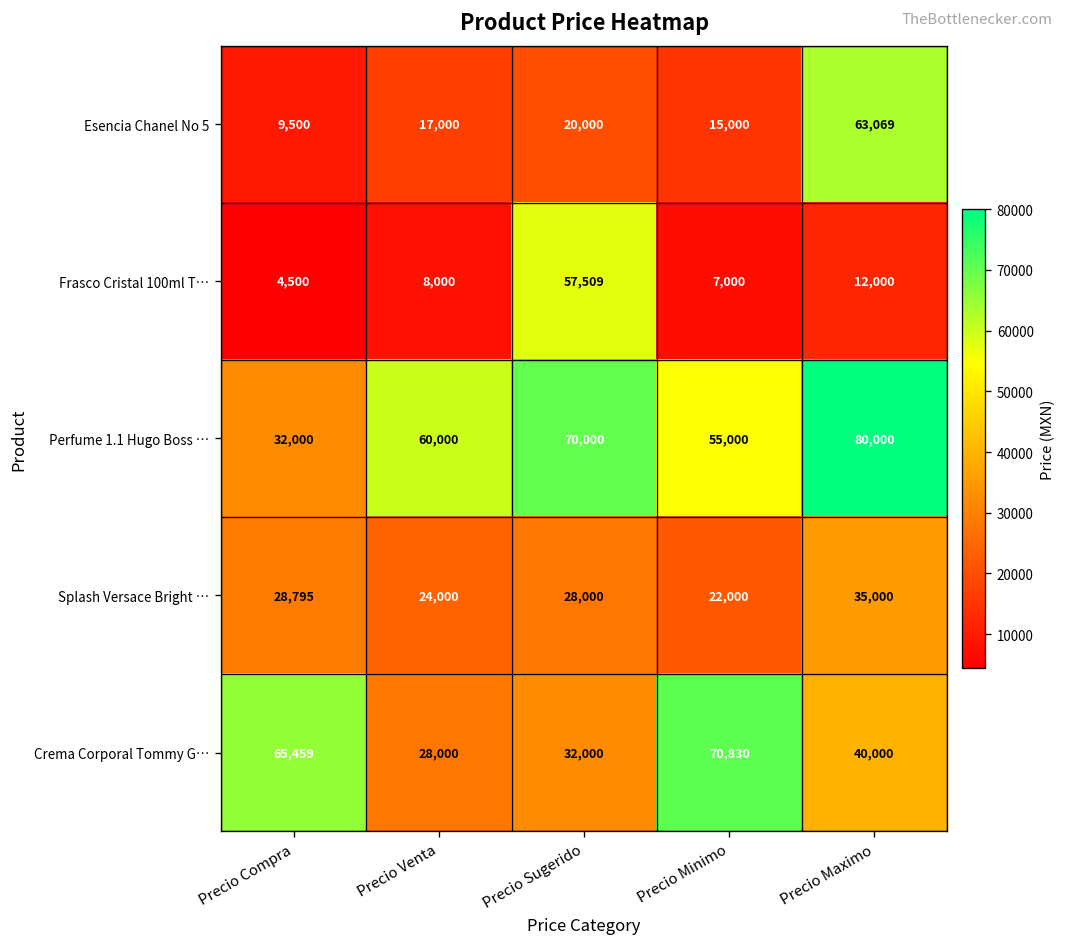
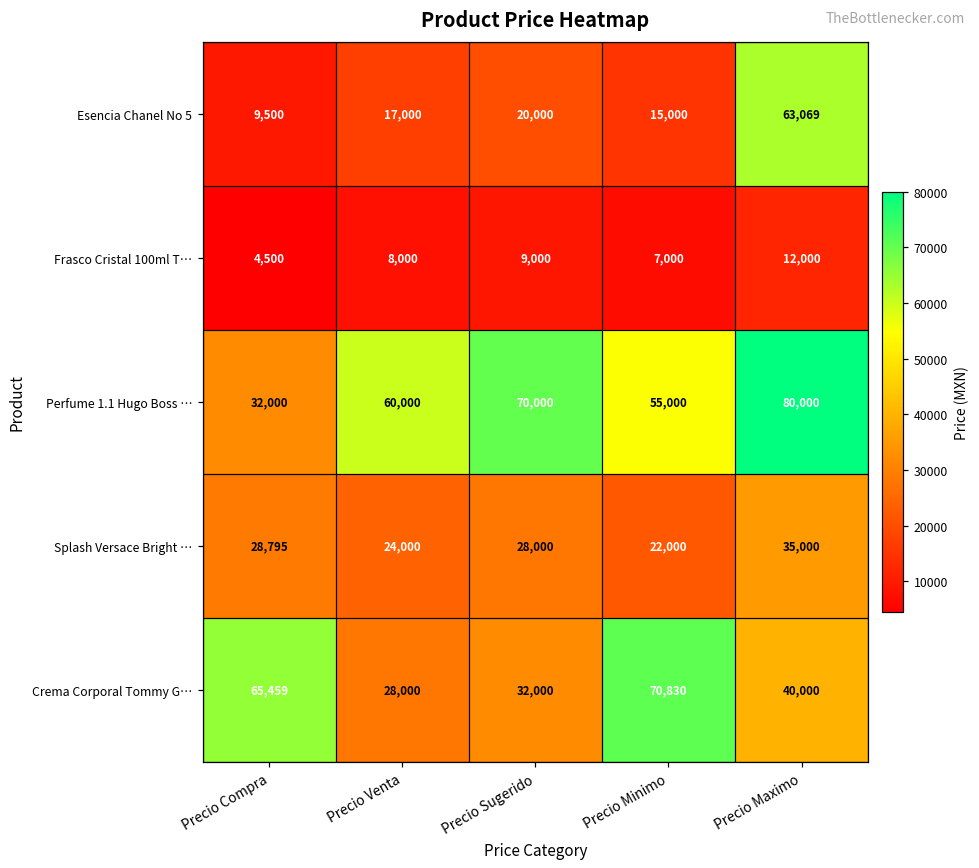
Frasco Cristal 100ml T…, Precio Sugerido: 57,509 -> 9,000
